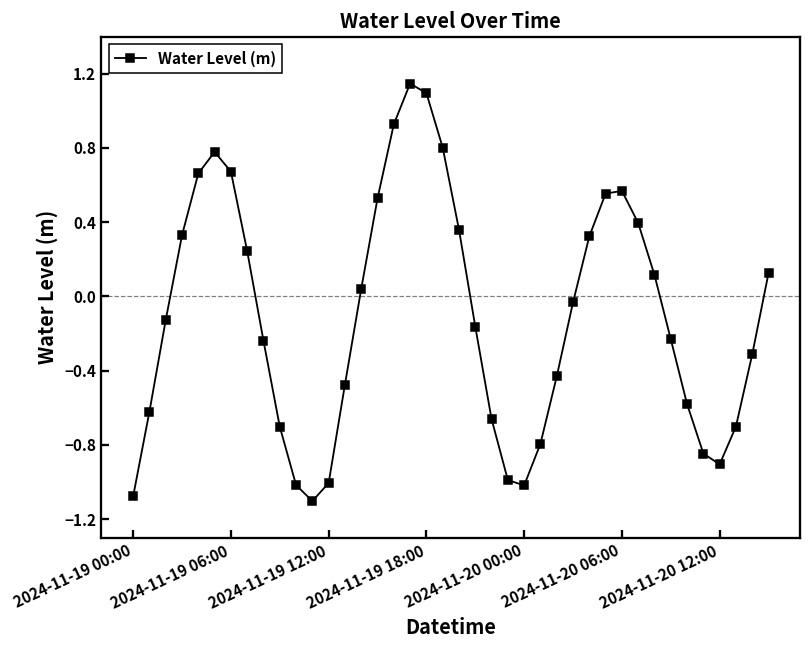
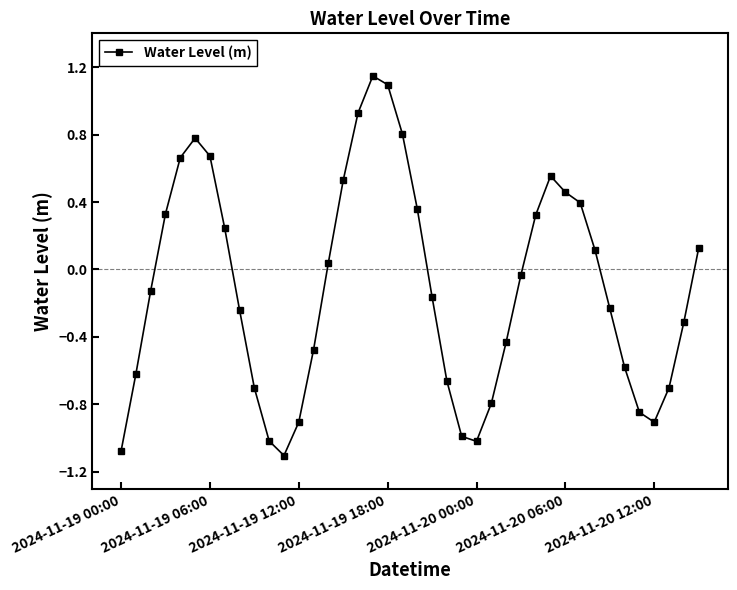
2024-11-19 12:00: -1.01 -> -0.91
2024-11-20 06:00: 0.57 -> 0.46
